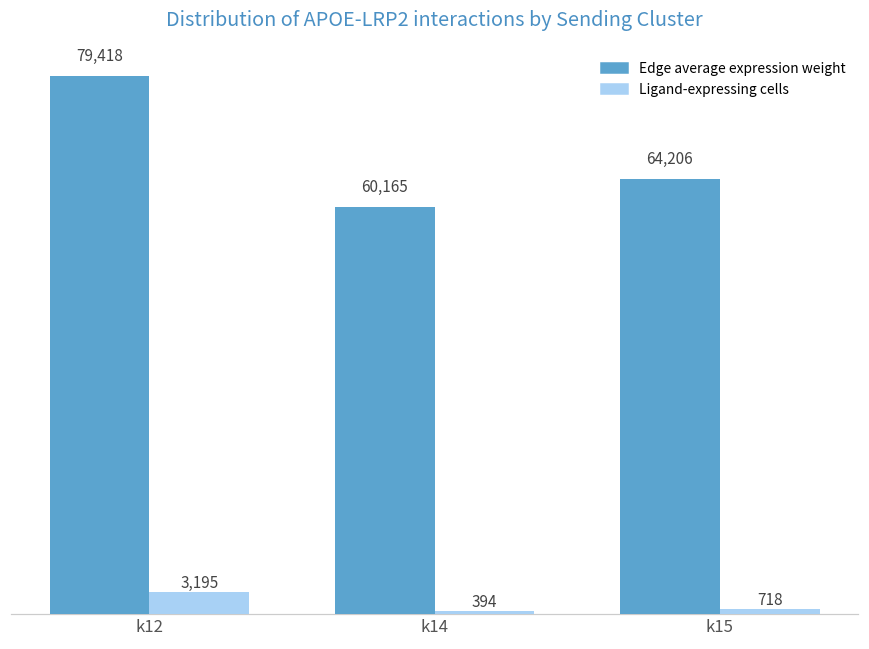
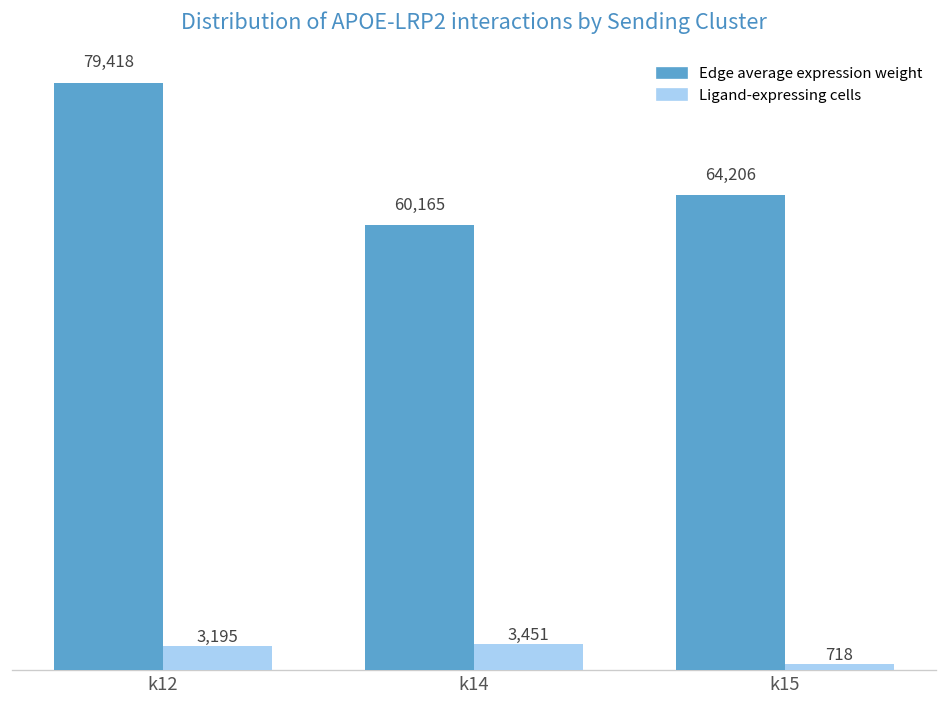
Ligand-expressing cells, k14: 394 -> 3,451
